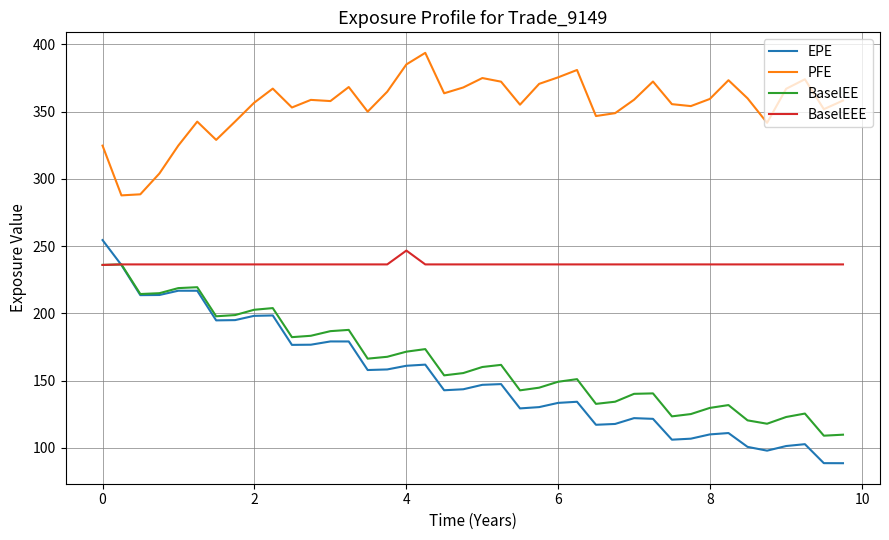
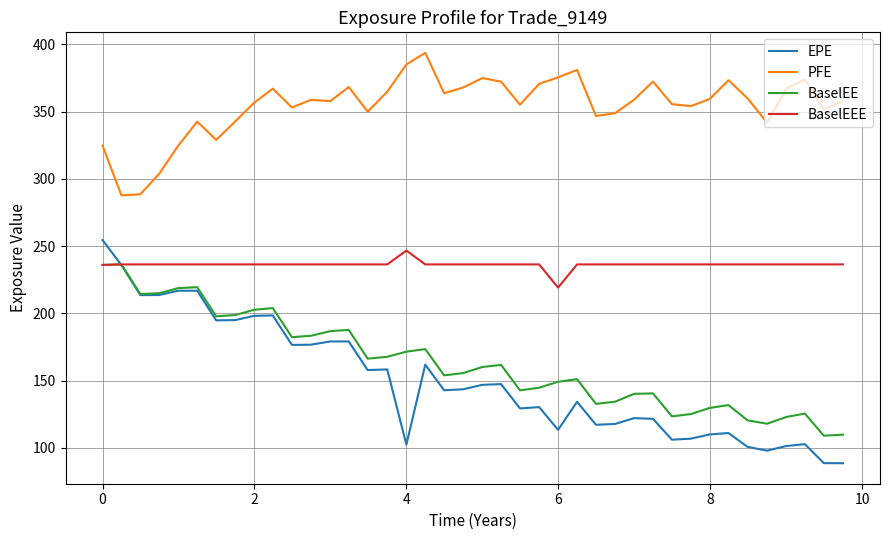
EPE, 4: 161 -> 102
EPE, 6: 133 -> 113
BaselEEE, 6: 236 -> 219
